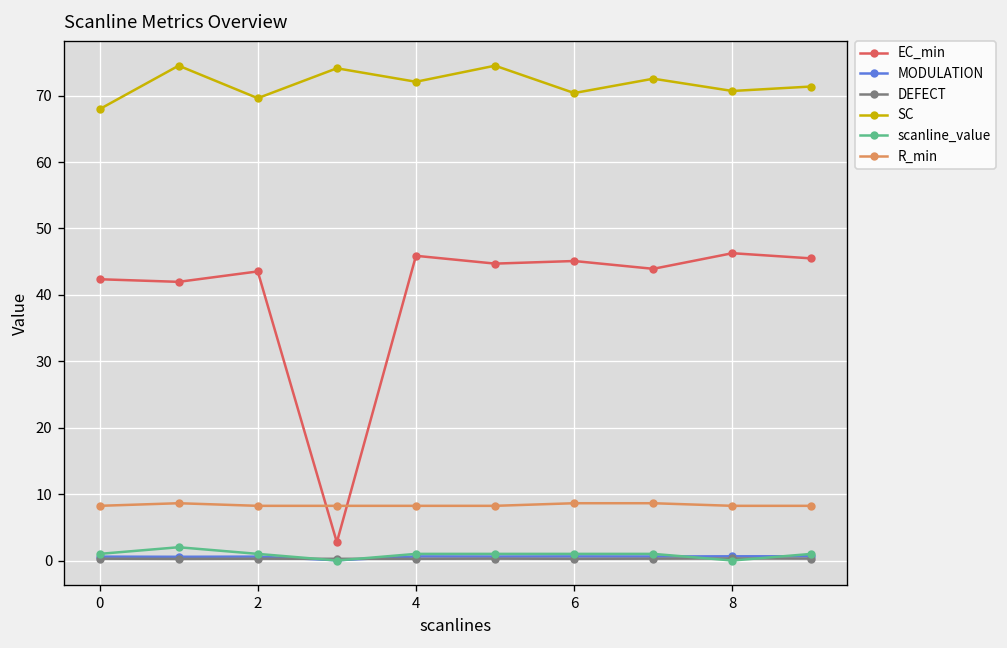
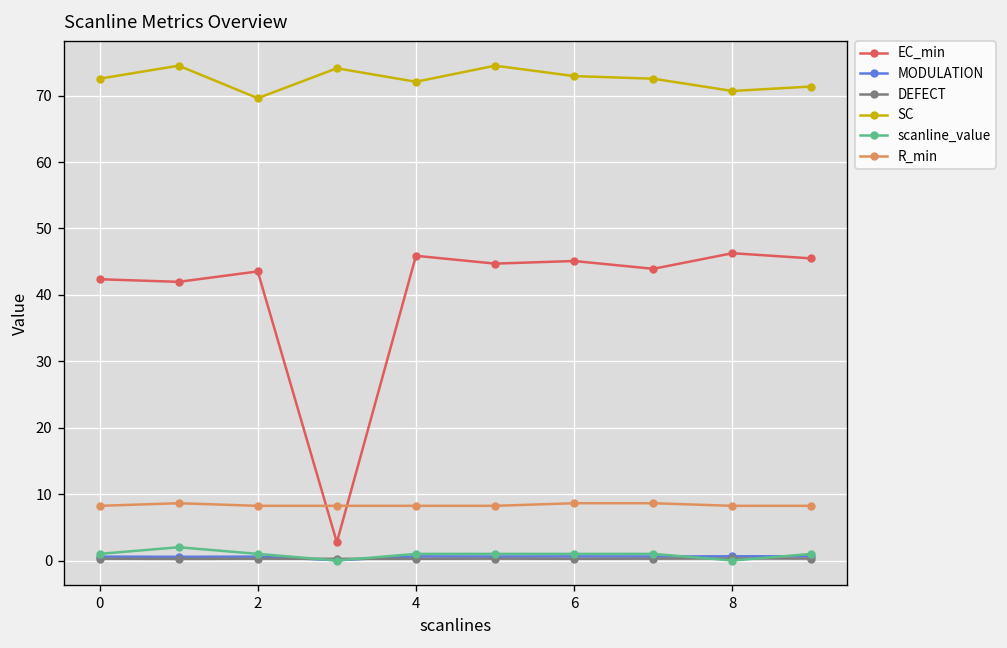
SC, 0: 68 -> 73
SC, 6: 70 -> 73
